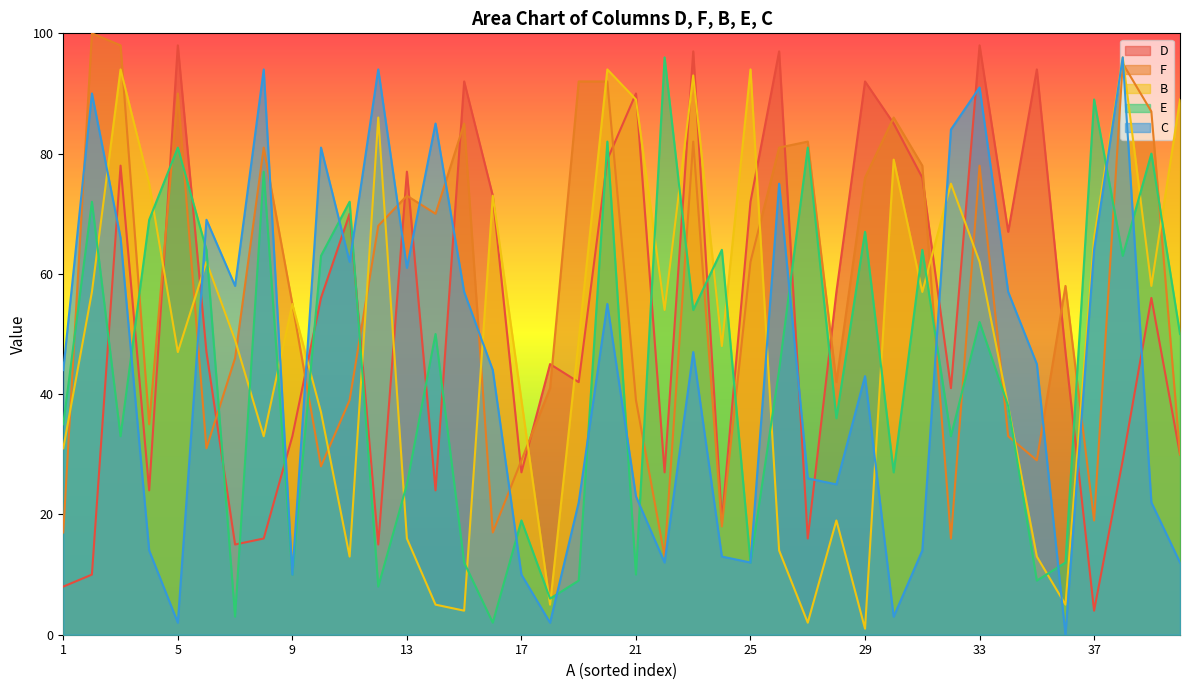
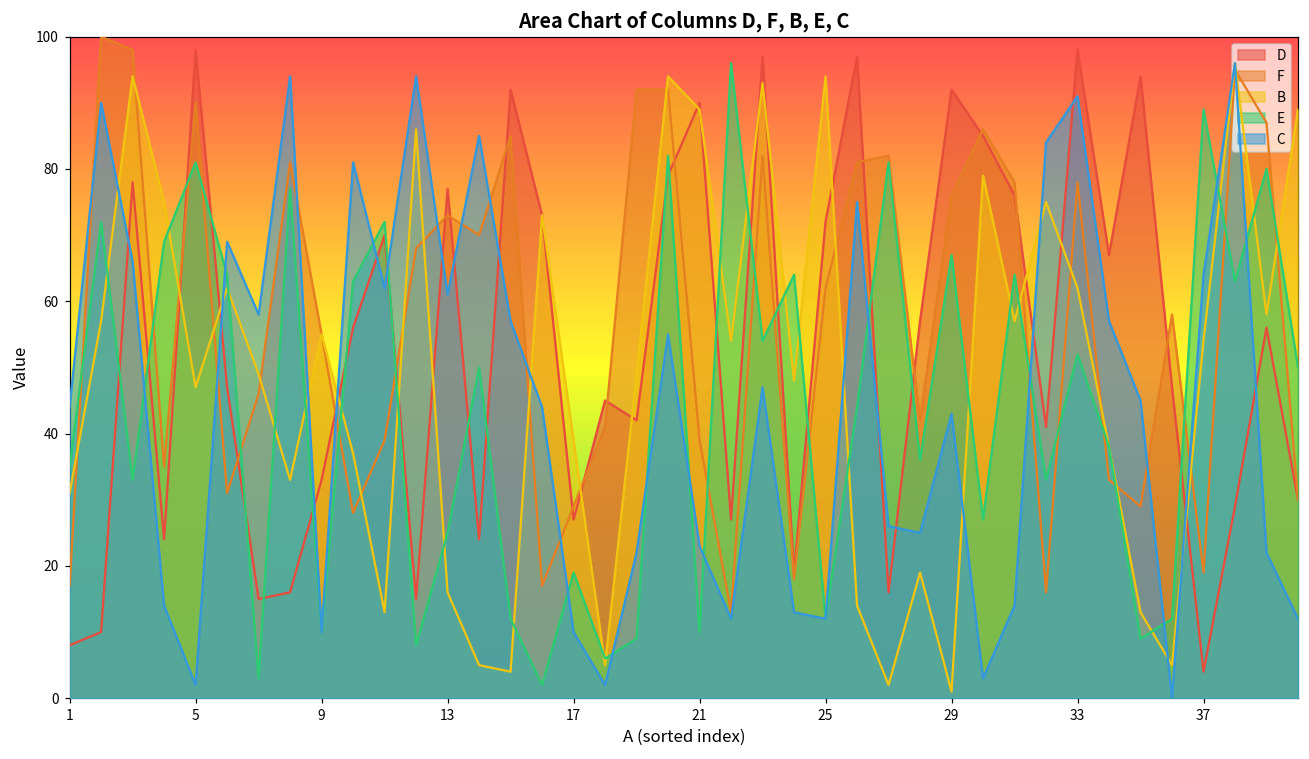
B, 37: 66 -> 54
